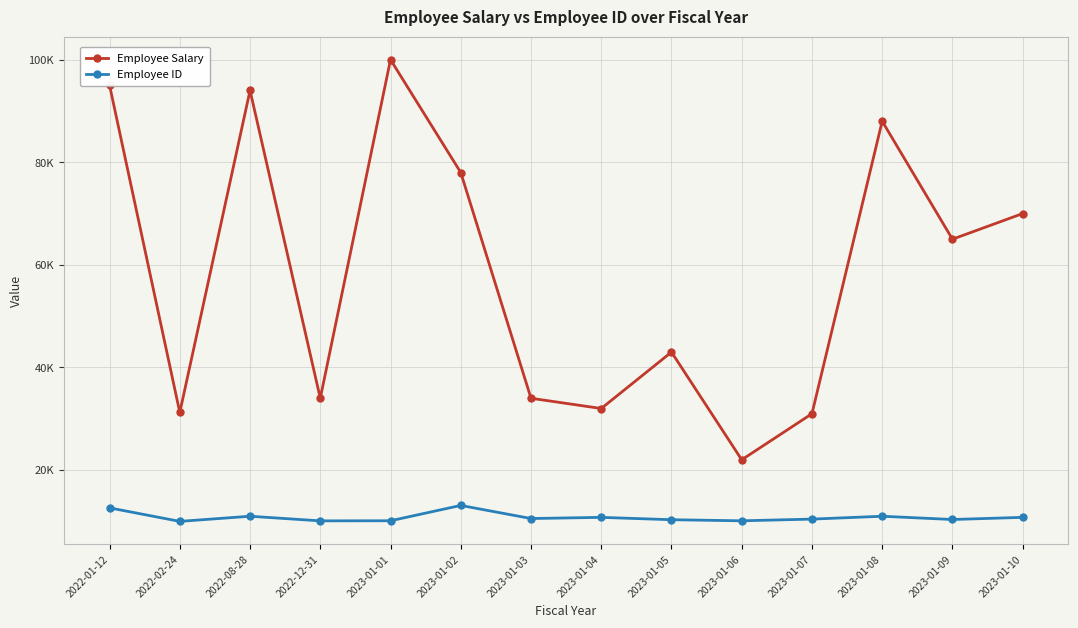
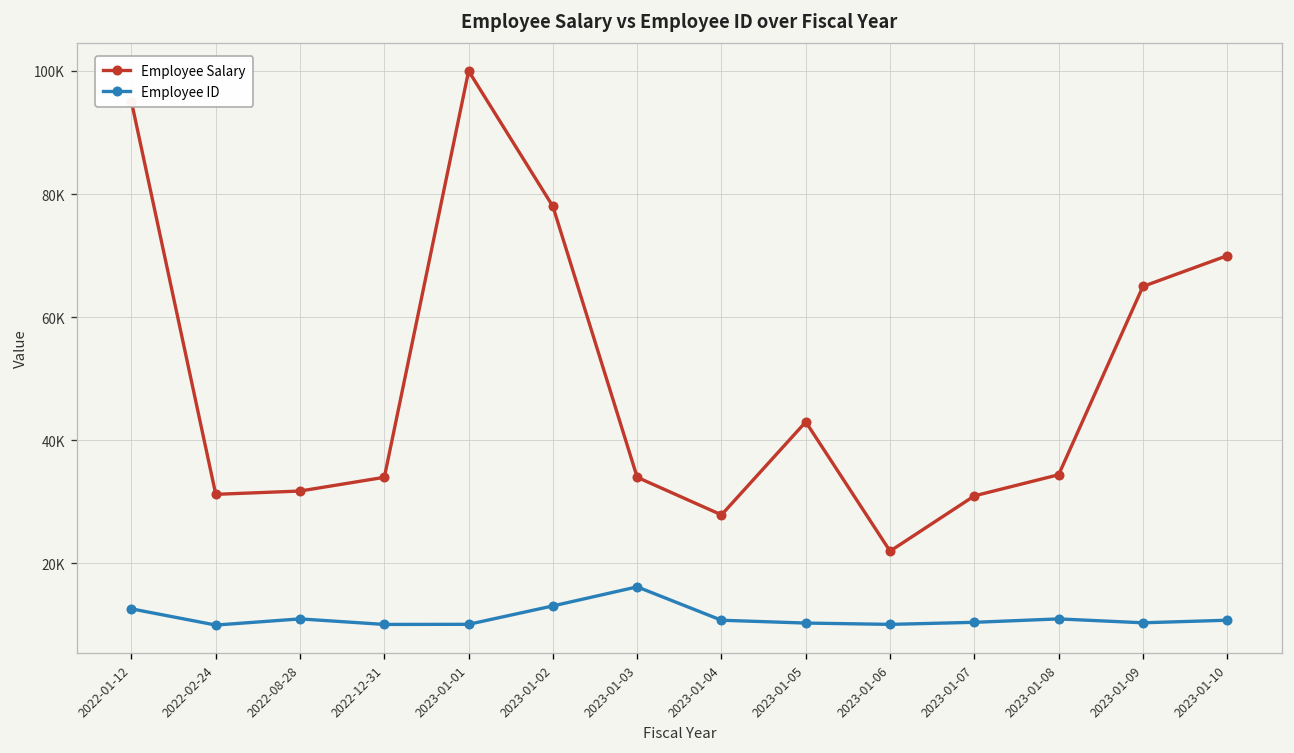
Employee Salary, 2022-08-28: 94000 -> 32000
Employee ID, 2023-01-03: 11000 -> 16000
Employee Salary, 2023-01-04: 32000 -> 28000
Employee Salary, 2023-01-08: 88000 -> 34000
